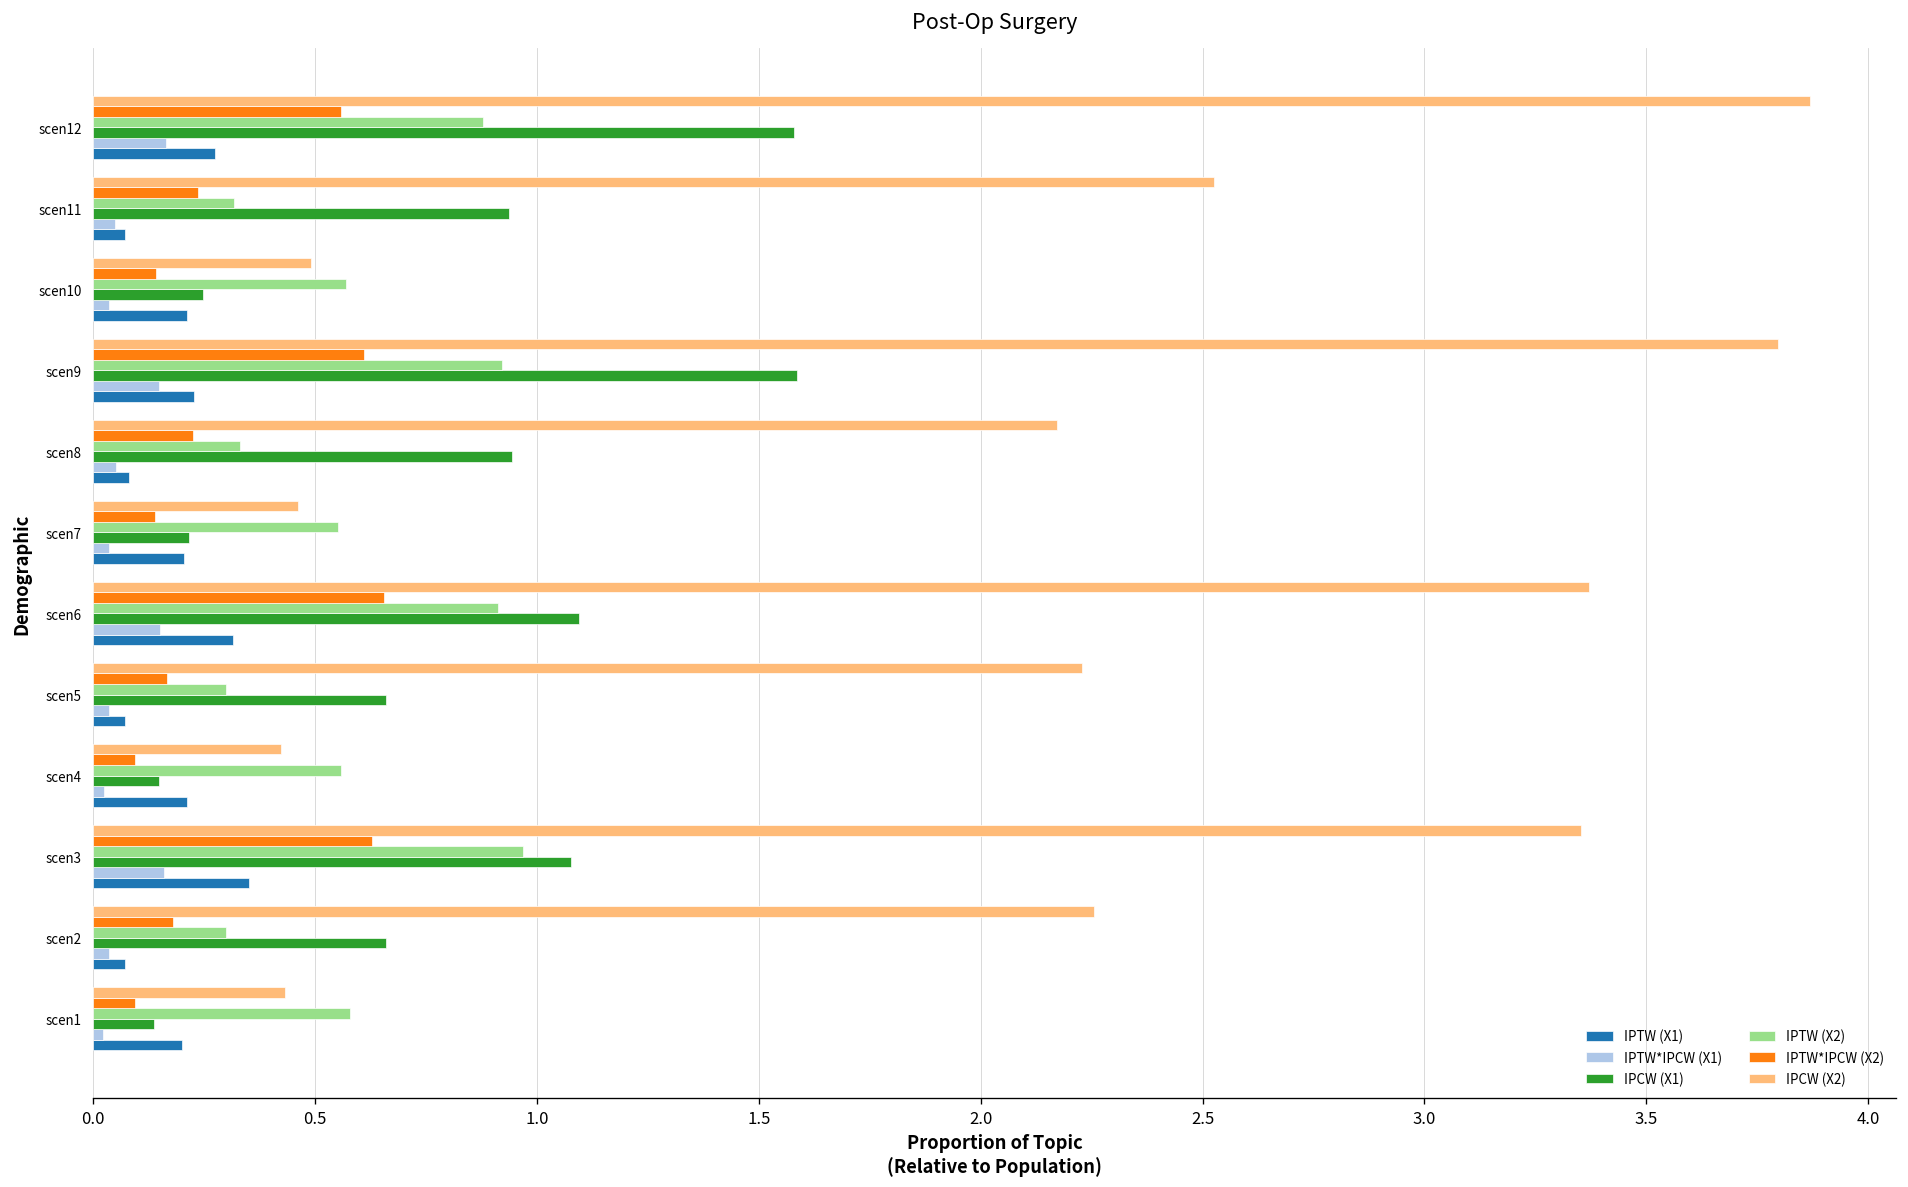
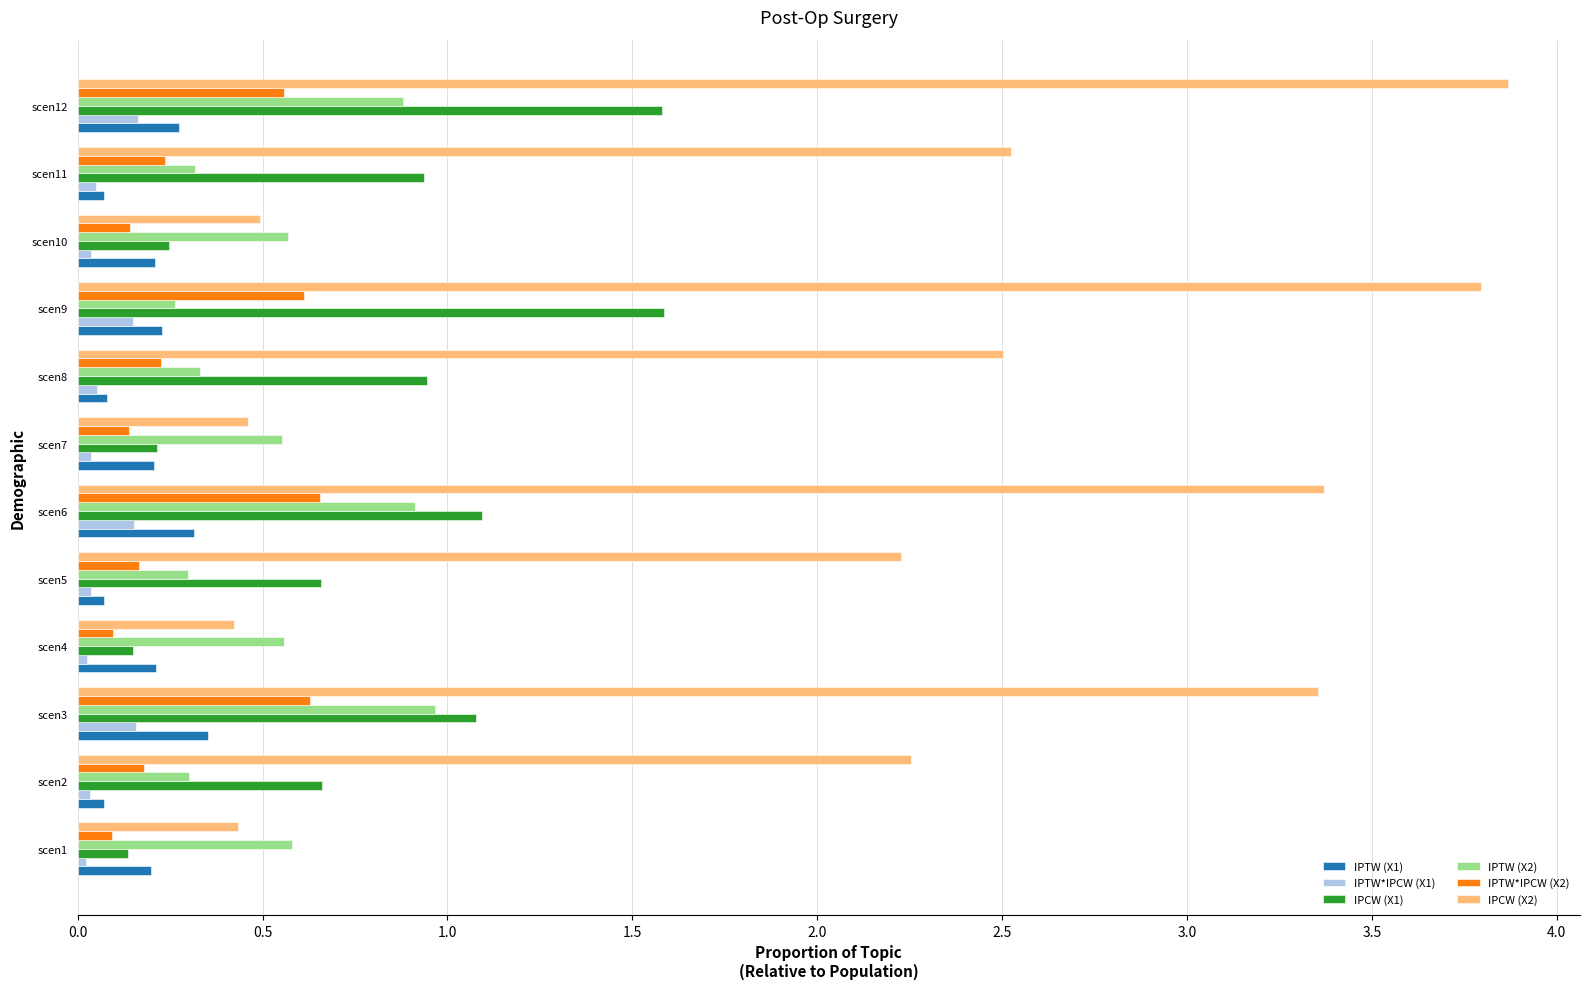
IPTW (X2), scen9: 0.92 -> 0.26
IPCW (X2), scen8: 2.17 -> 2.50
